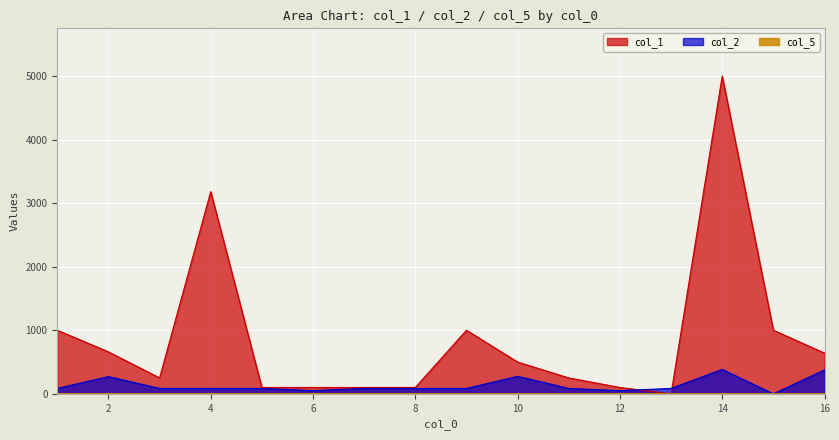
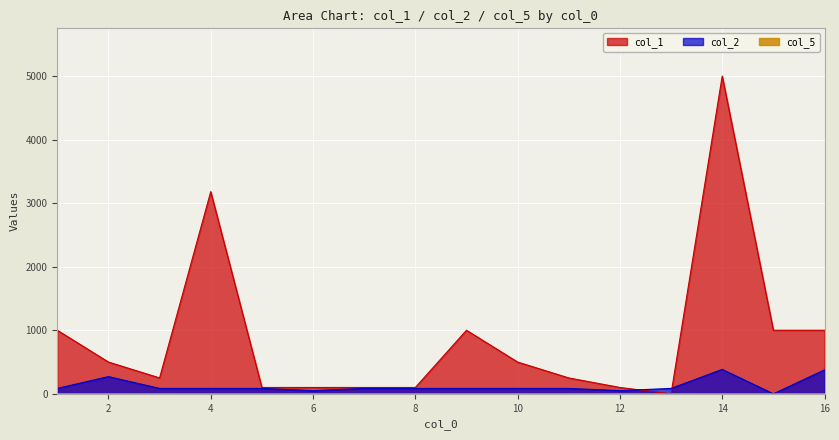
col_1, 2: 700 -> 500
col_2, 10: 300 -> 100
col_1, 16: 600 -> 1000
